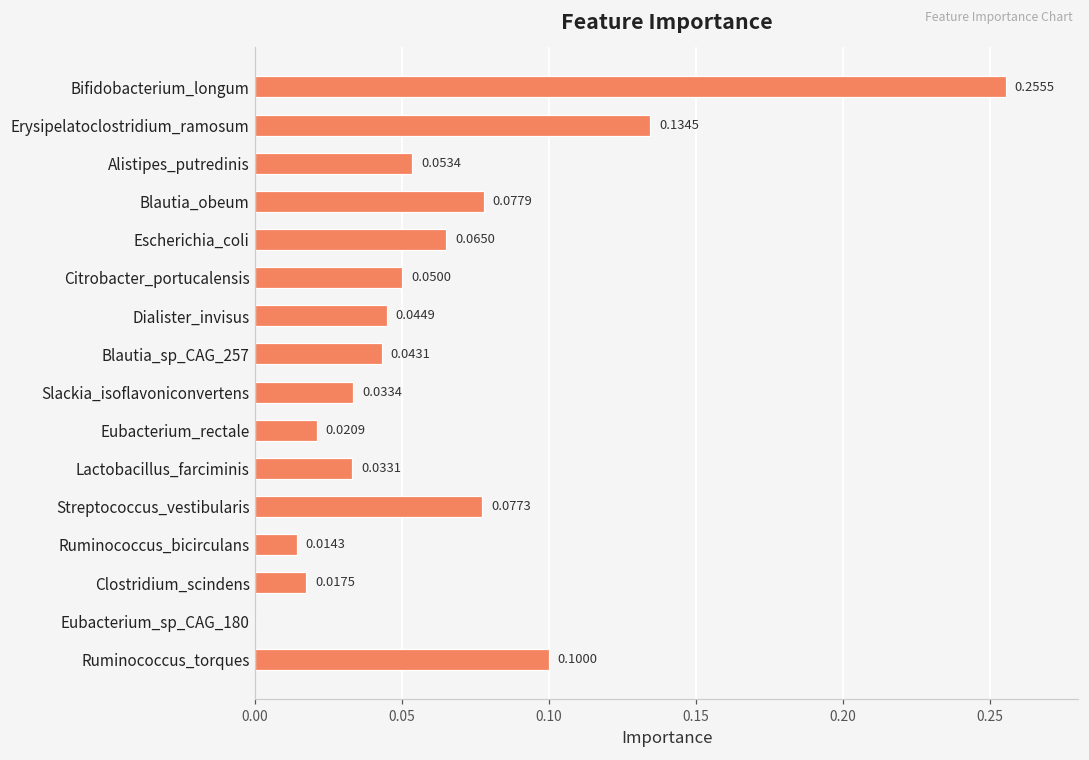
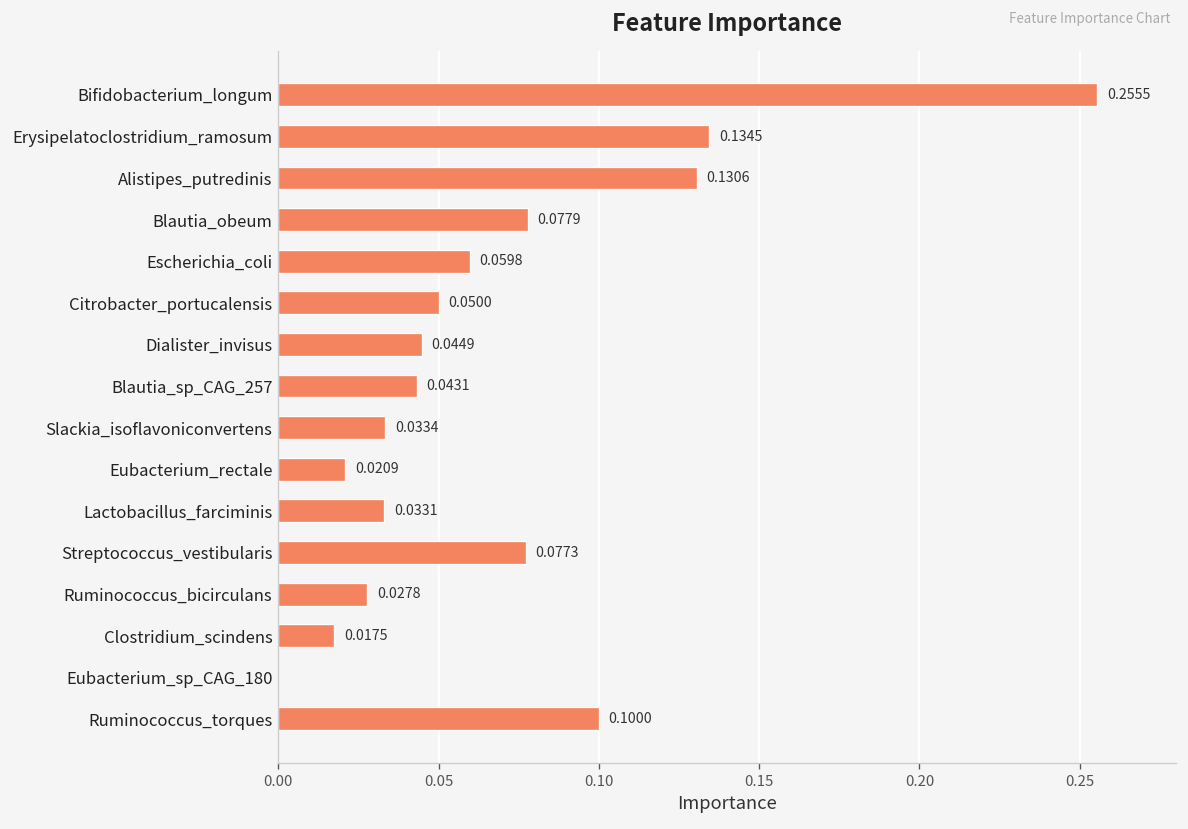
Alistipes_putredinis: 0.0534 -> 0.1306
Escherichia_coli: 0.0650 -> 0.0598
Ruminococcus_bicirculans: 0.0143 -> 0.0278
